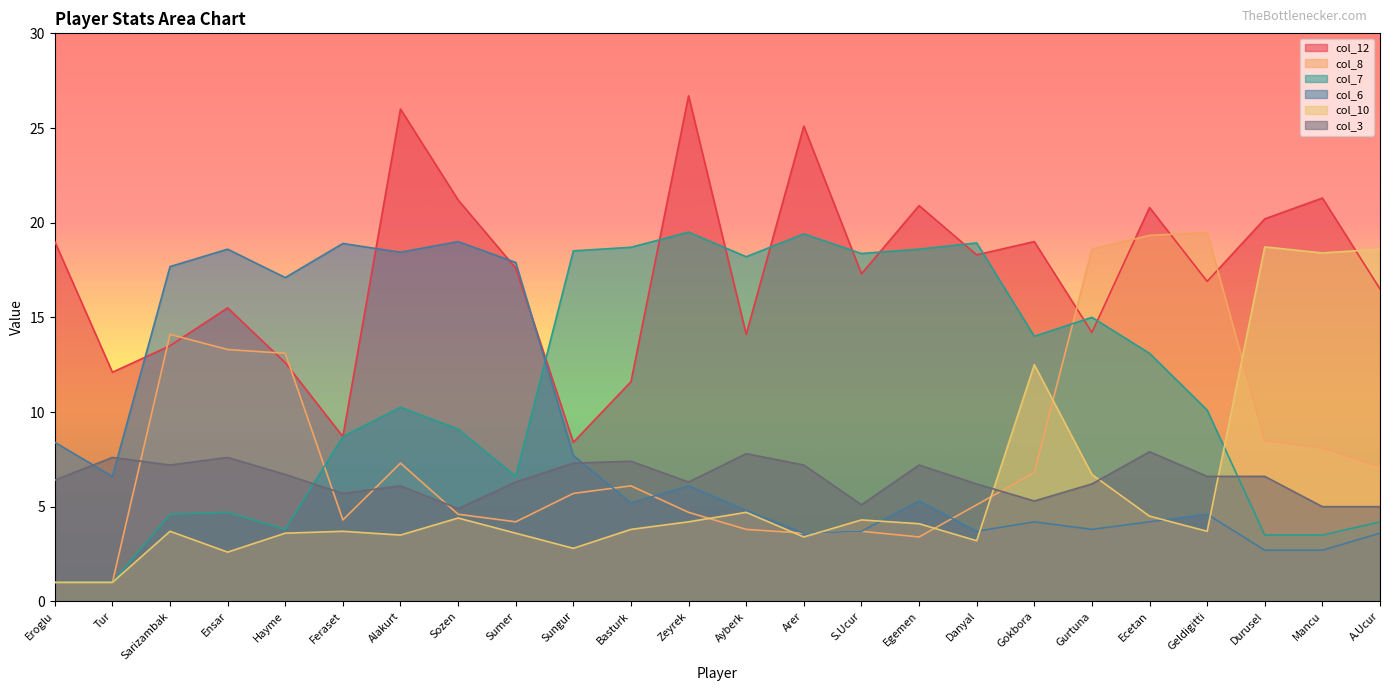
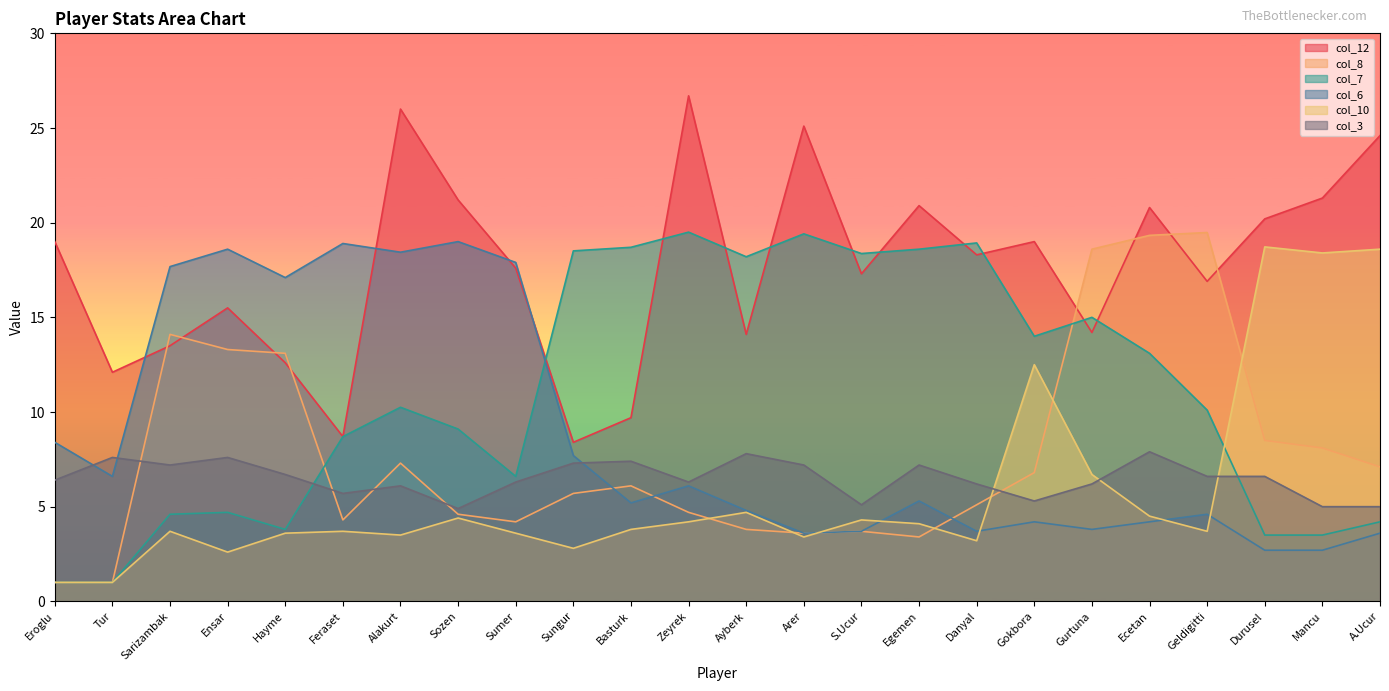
col_12, Basturk: 11.6 -> 9.7
col_12, A.Ucur: 16.5 -> 24.6
